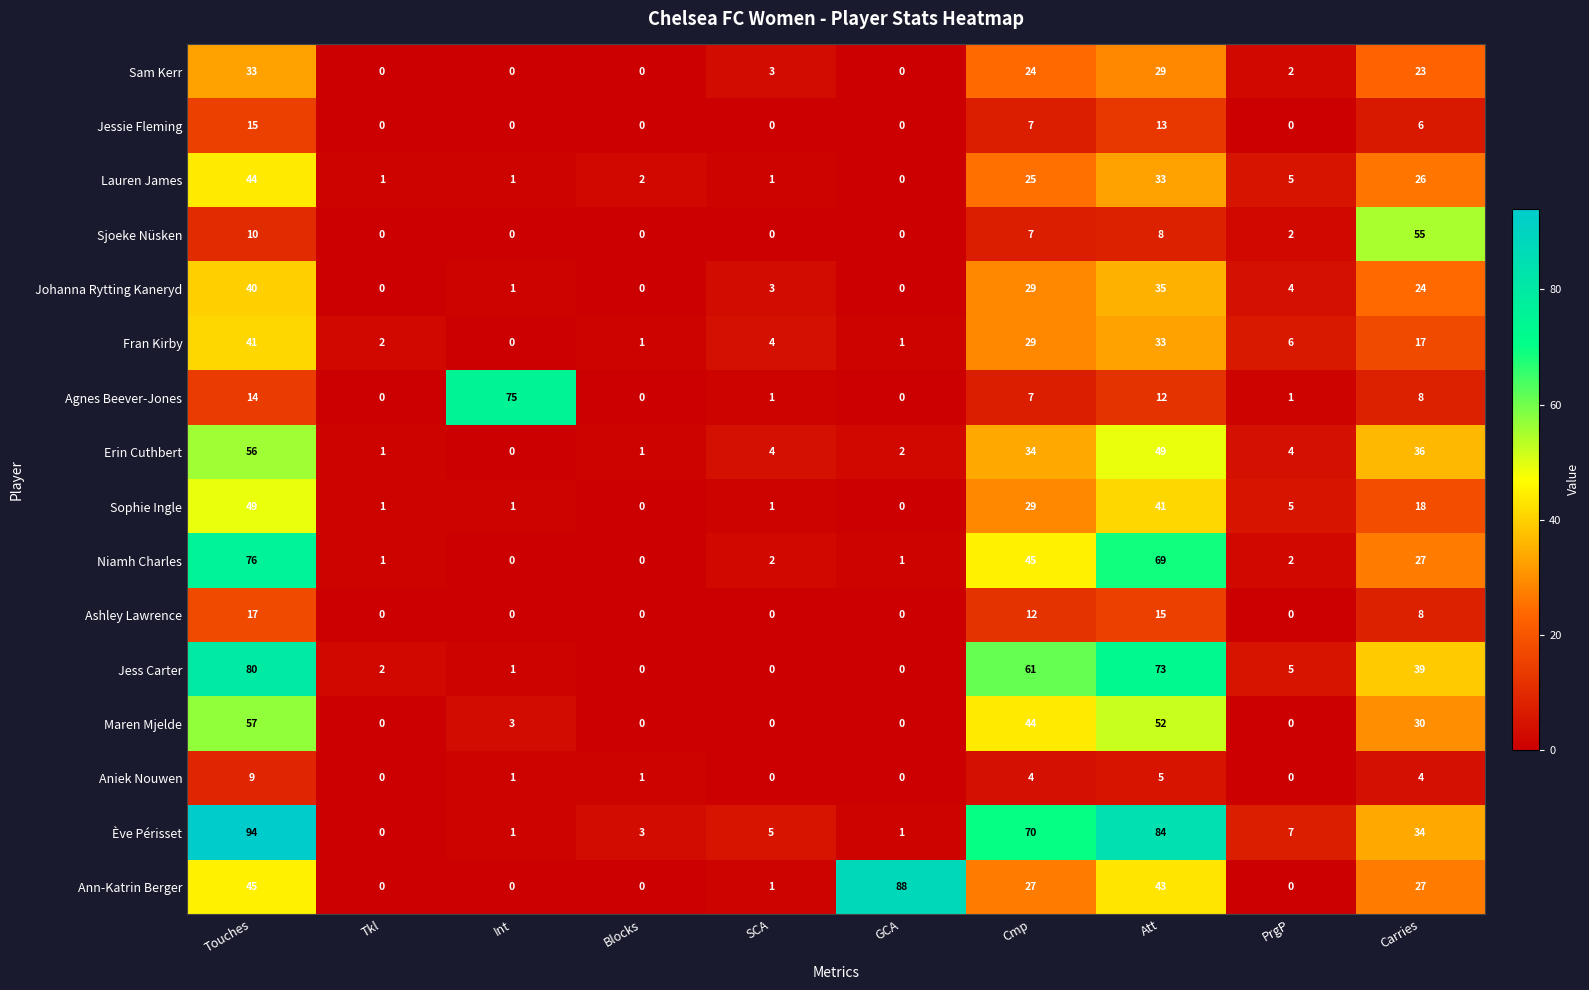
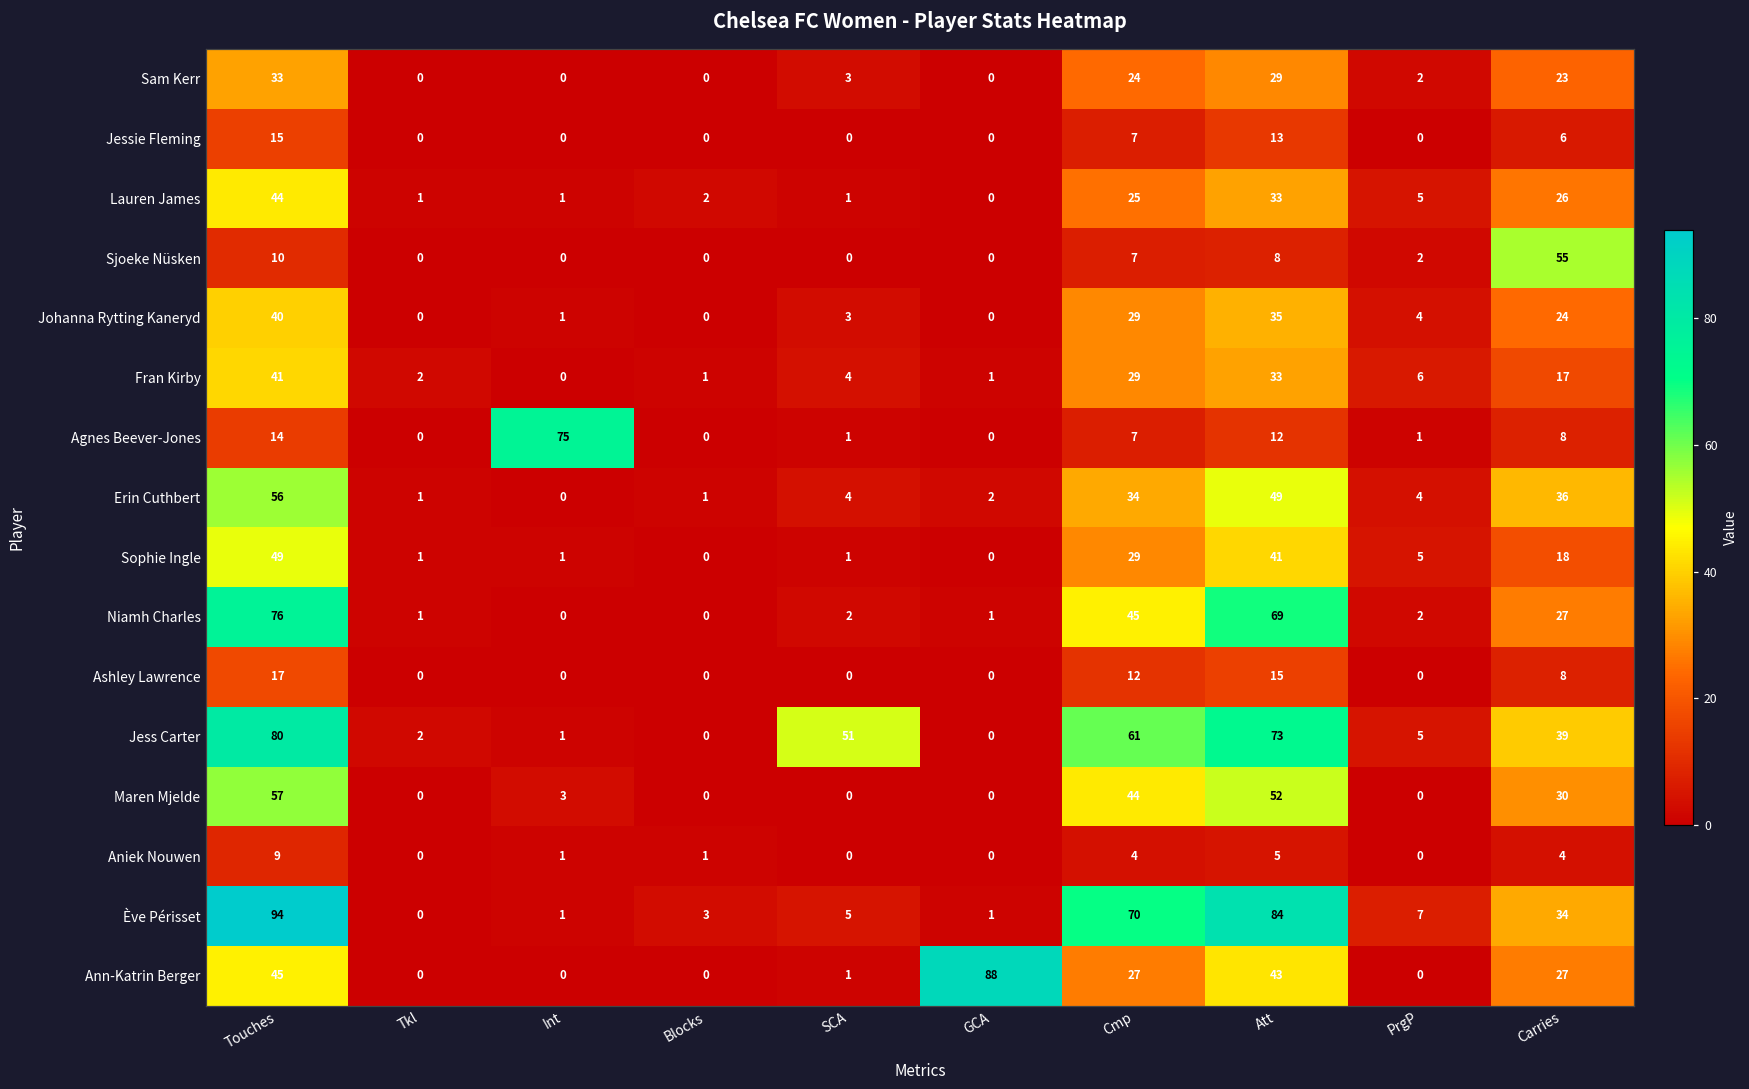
Jess Carter, SCA: 0 -> 51
